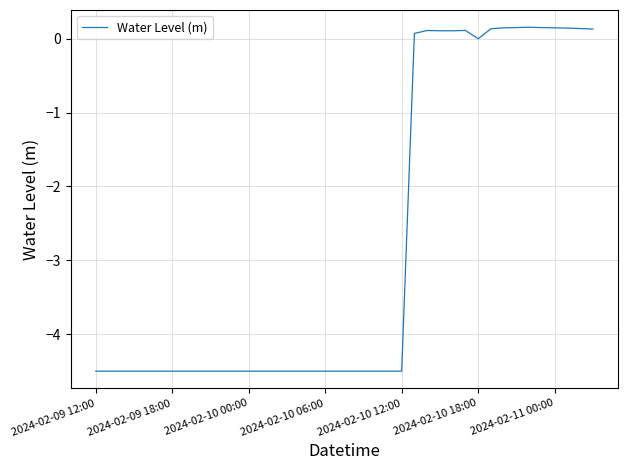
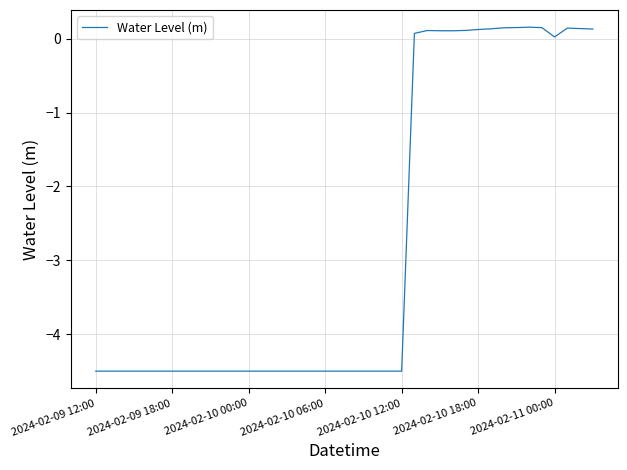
2024-02-10 18:00: 0.0 -> 0.1
2024-02-11 00:00: 0.1 -> 0.0
